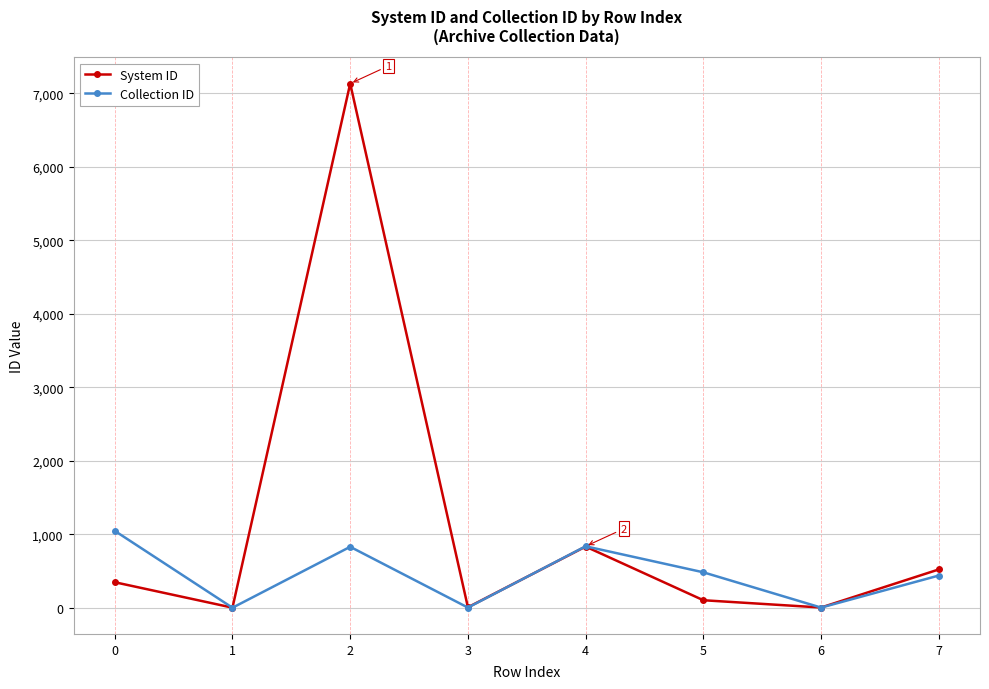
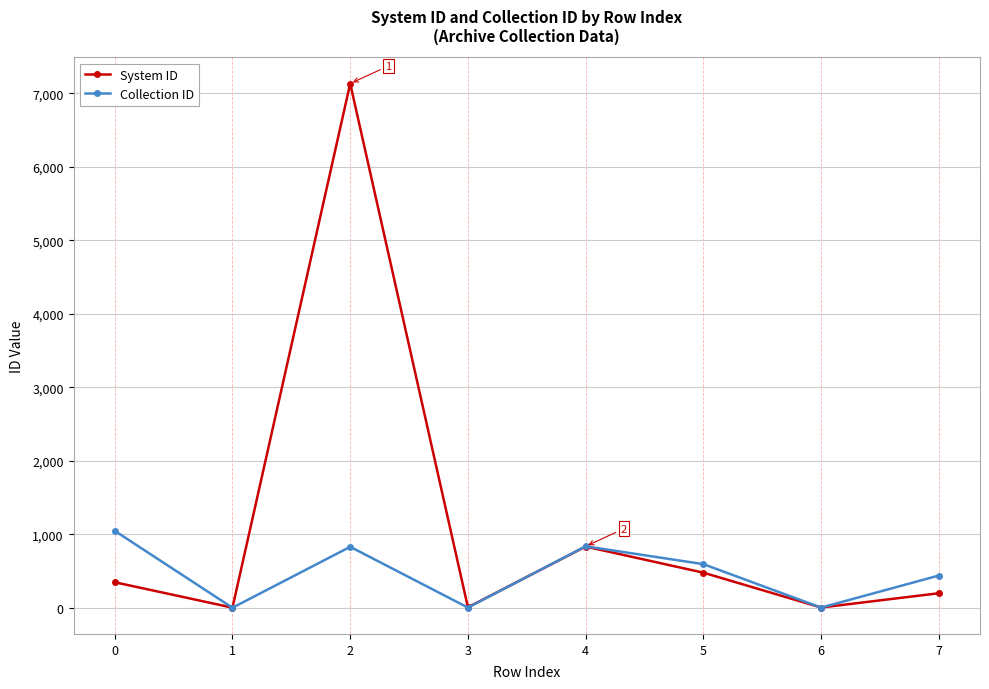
System ID, 5: 100 -> 500
Collection ID, 5: 500 -> 600
System ID, 7: 500 -> 200
